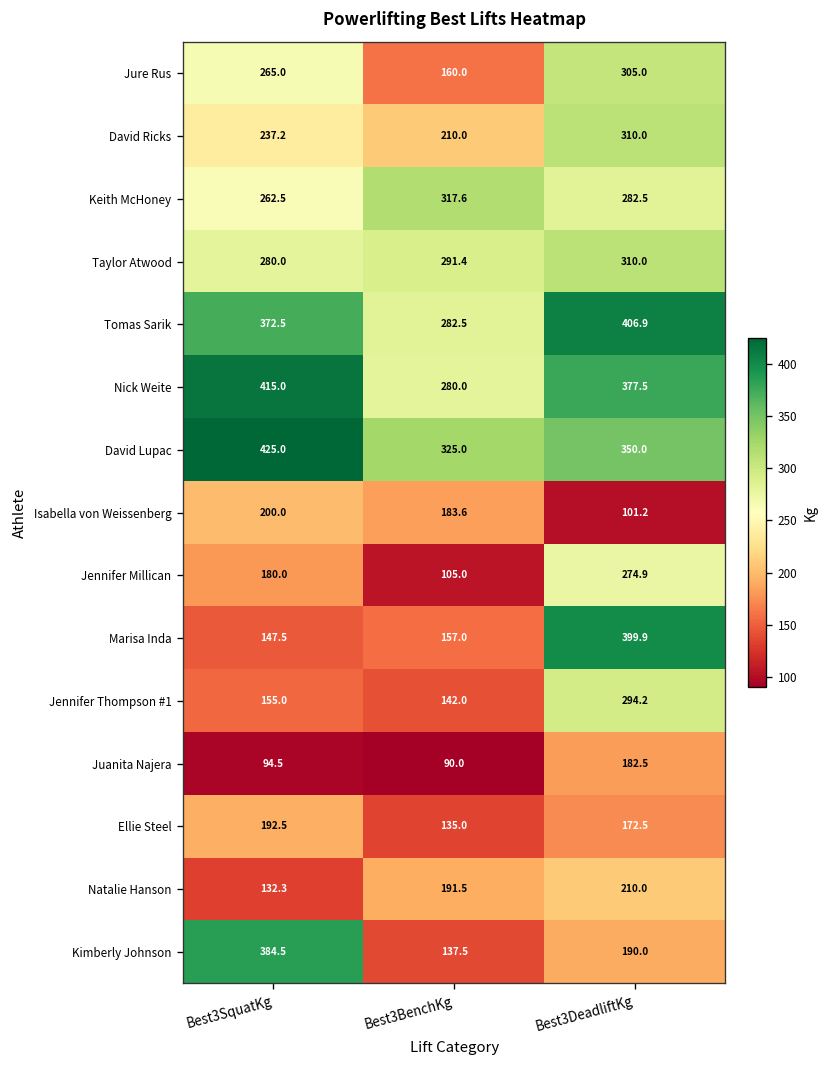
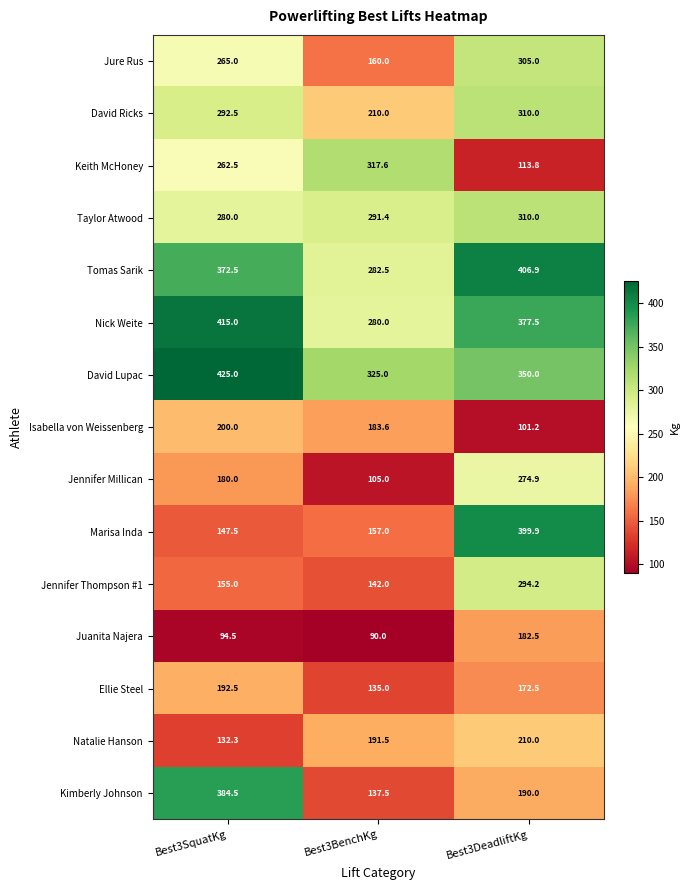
David Ricks, Best3SquatKg: 237.2 -> 292.5
Keith McHoney, Best3DeadliftKg: 282.5 -> 113.8
